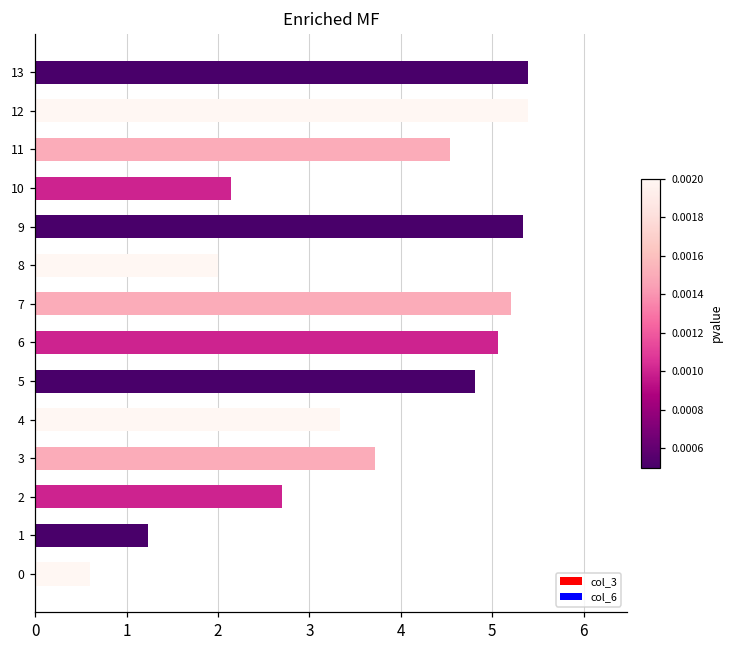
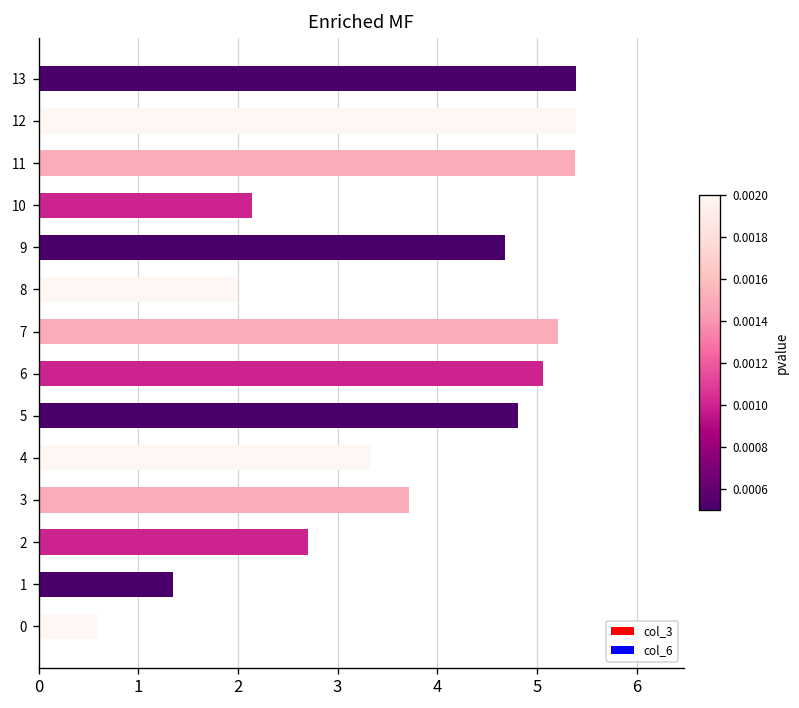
11: 4.5 -> 5.4
9: 5.3 -> 4.7
1: 1.2 -> 1.4
